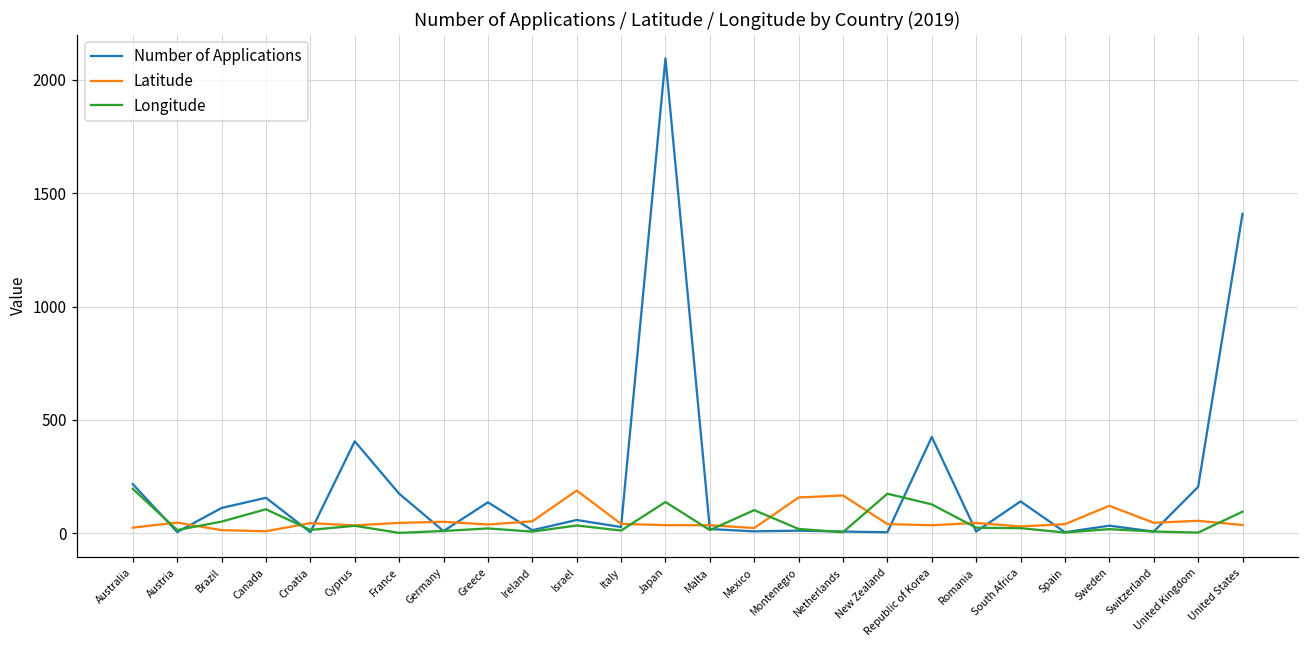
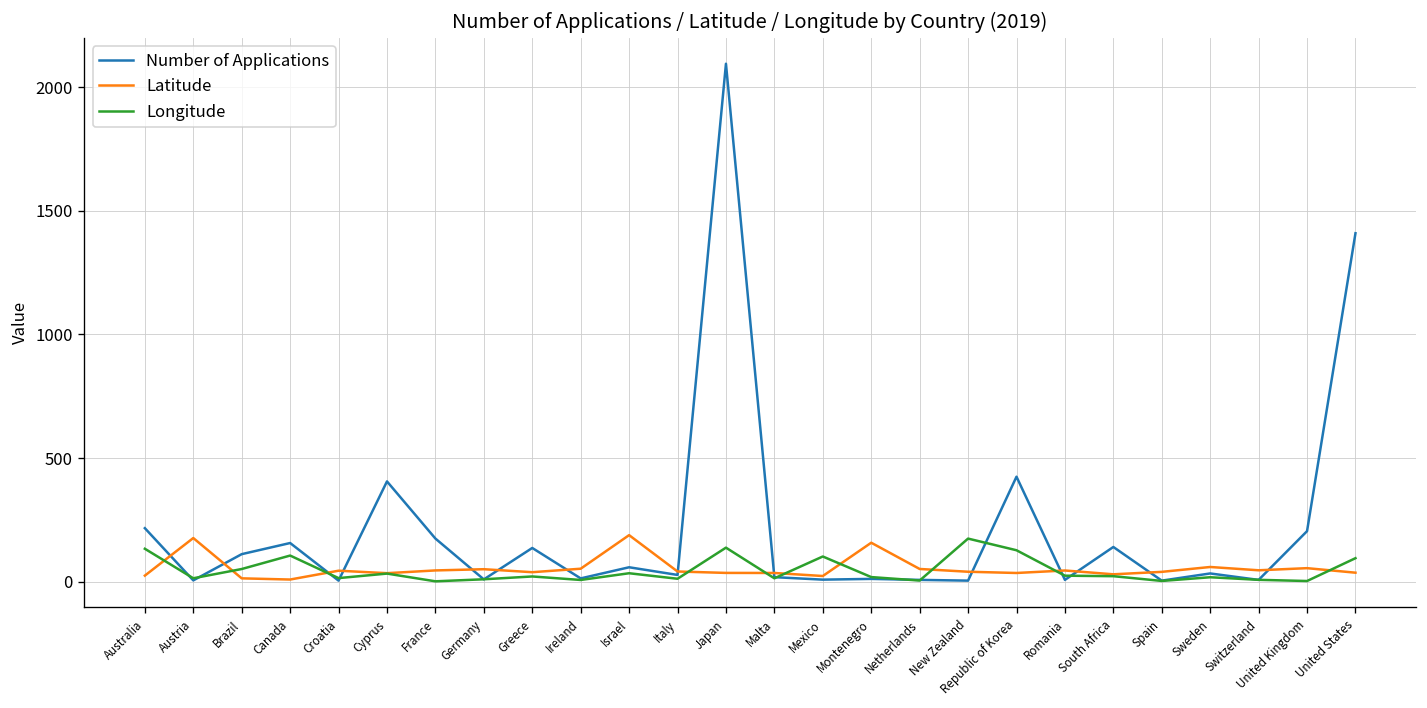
Longitude, Australia: 200 -> 130
Latitude, Austria: 50 -> 180
Latitude, Netherlands: 170 -> 50
Latitude, Sweden: 120 -> 60
